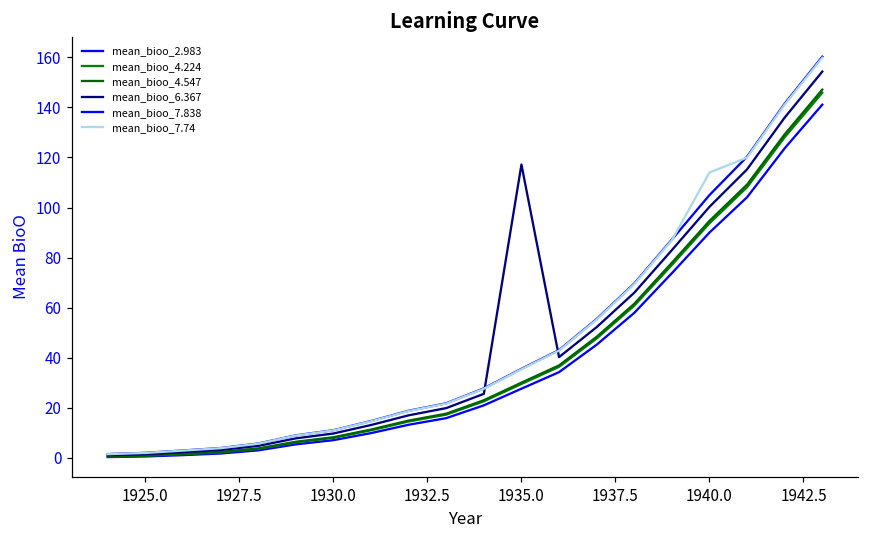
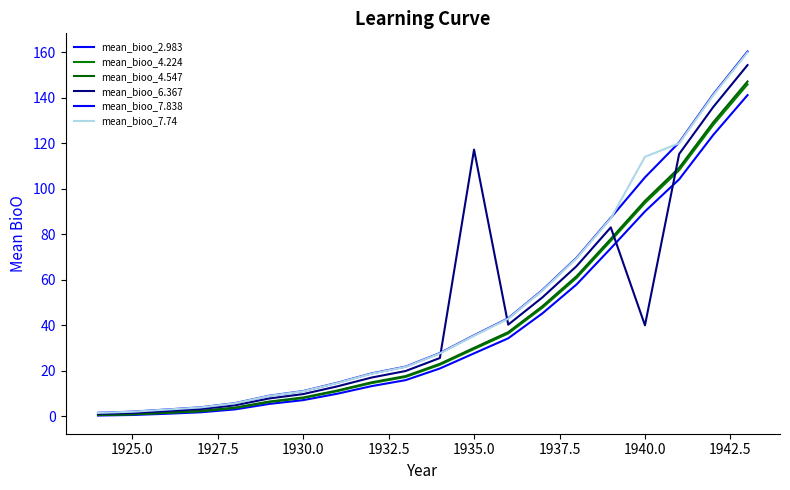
mean_bioo_6.367, 1940.0: 100 -> 40
